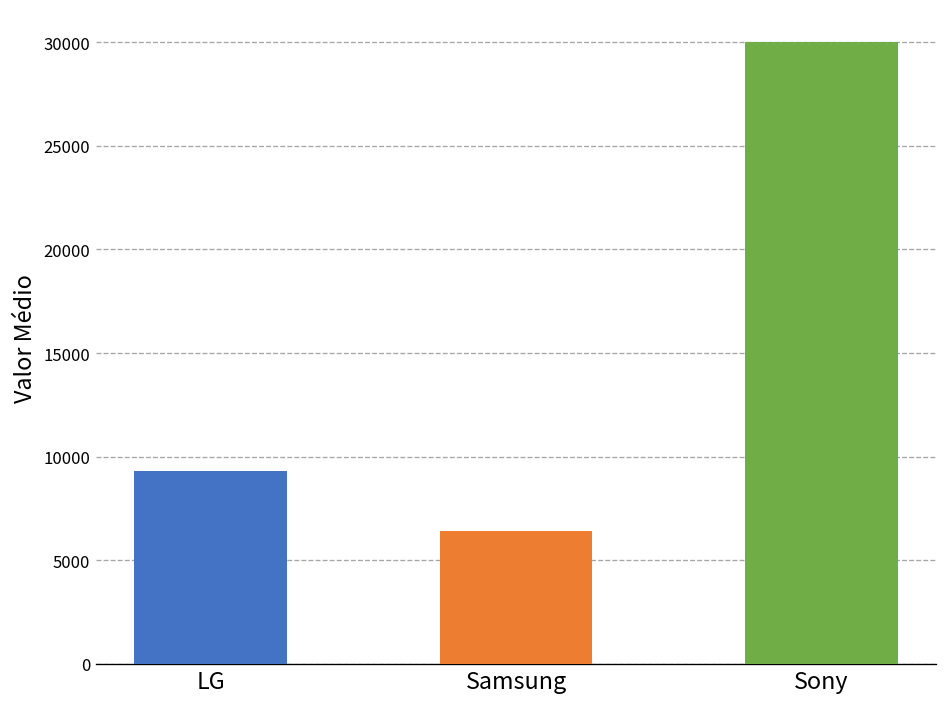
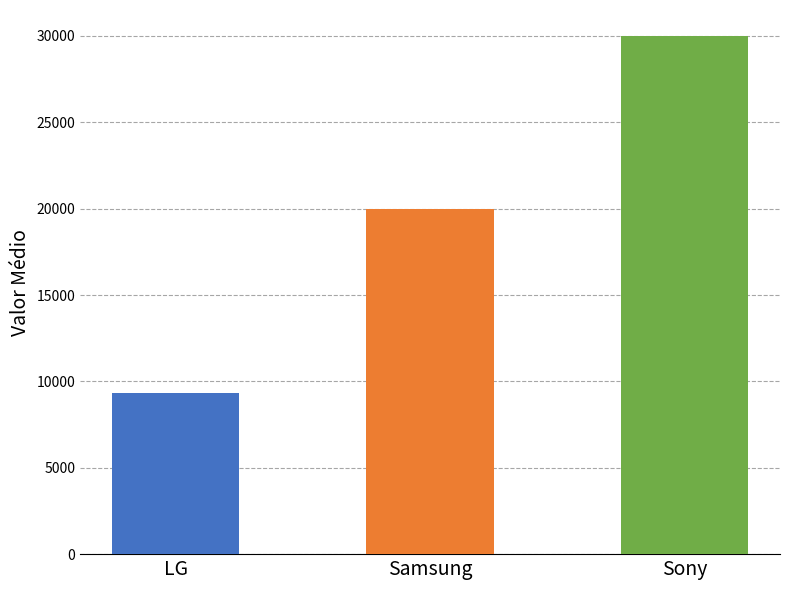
Samsung: 6400 -> 20000
